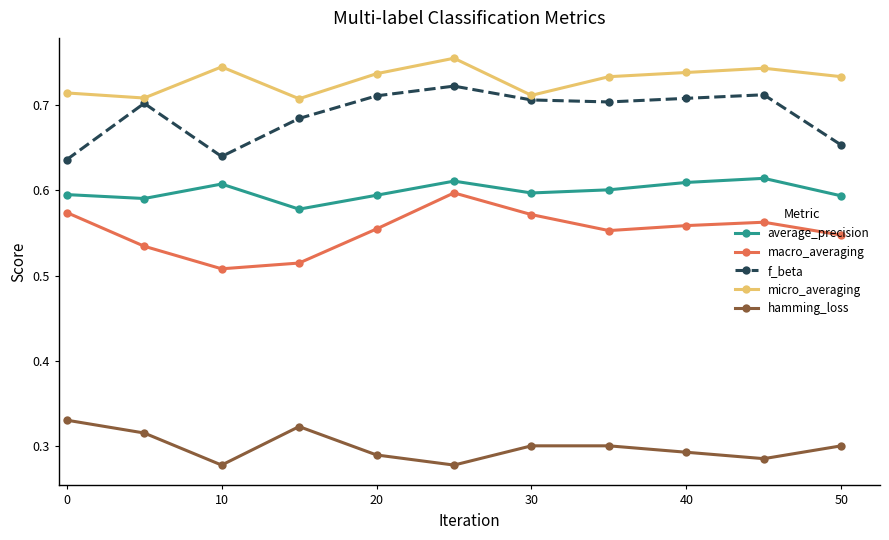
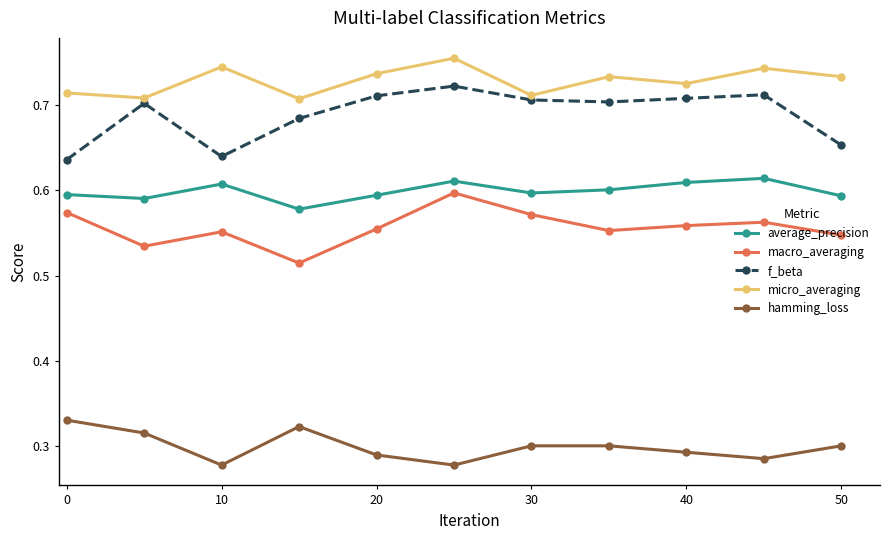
macro_averaging, 10: 0.51 -> 0.55
micro_averaging, 40: 0.74 -> 0.73
